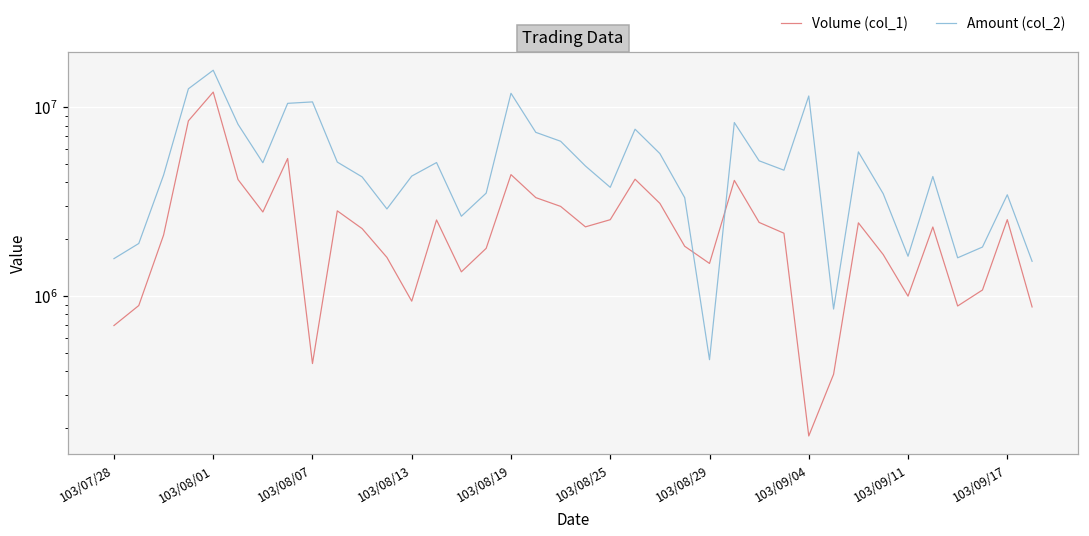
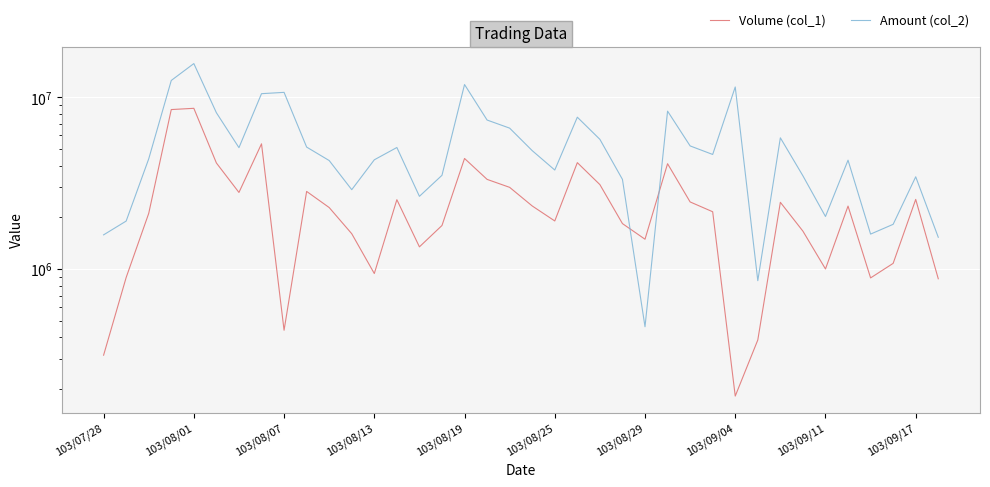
Volume (col_1), 103/07/28: 700000 -> 310000
Volume (col_1), 103/08/01: 12000000 -> 9000000
Volume (col_1), 103/08/25: 2500000 -> 1900000
Amount (col_2), 103/09/11: 1600000 -> 2000000
